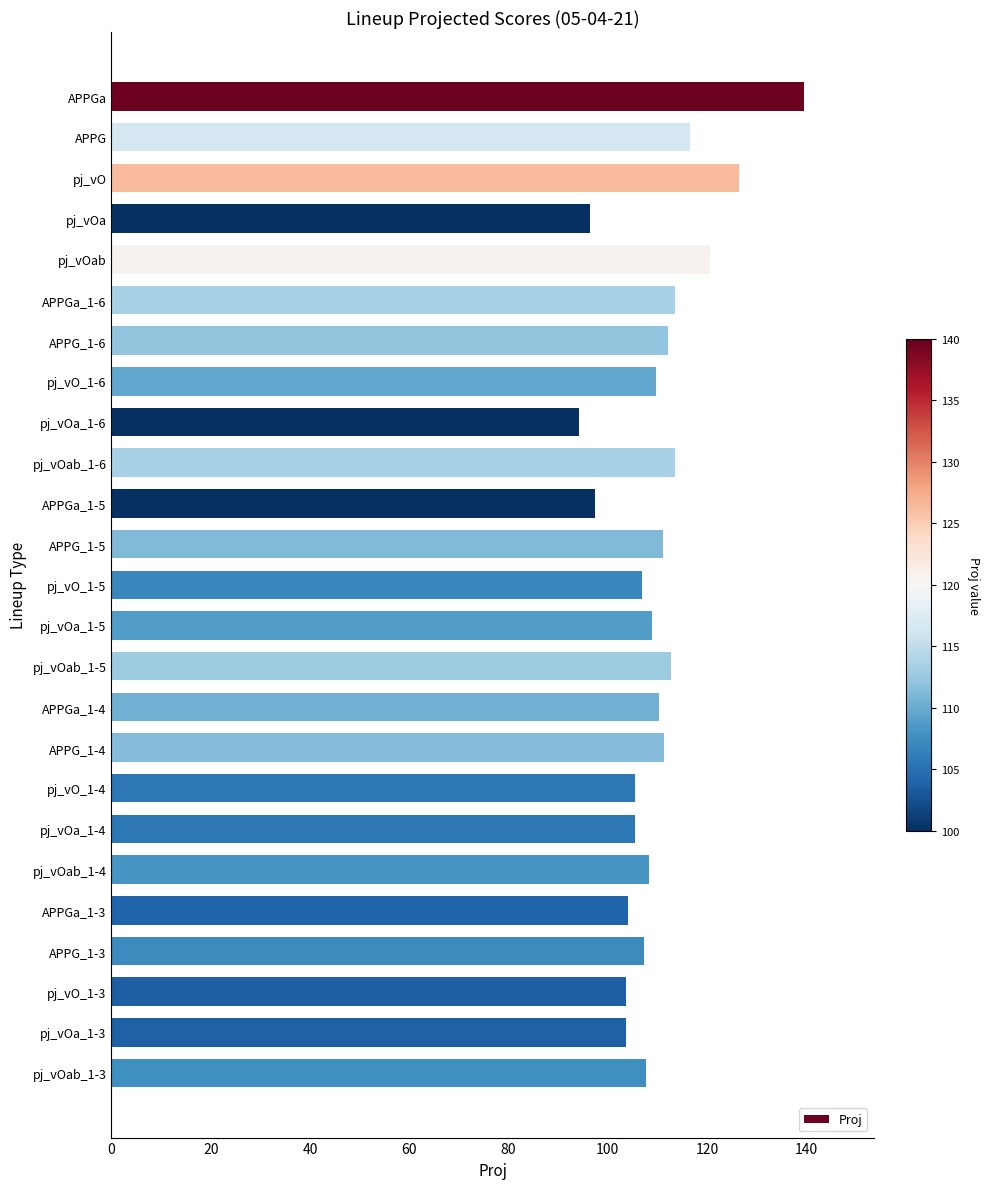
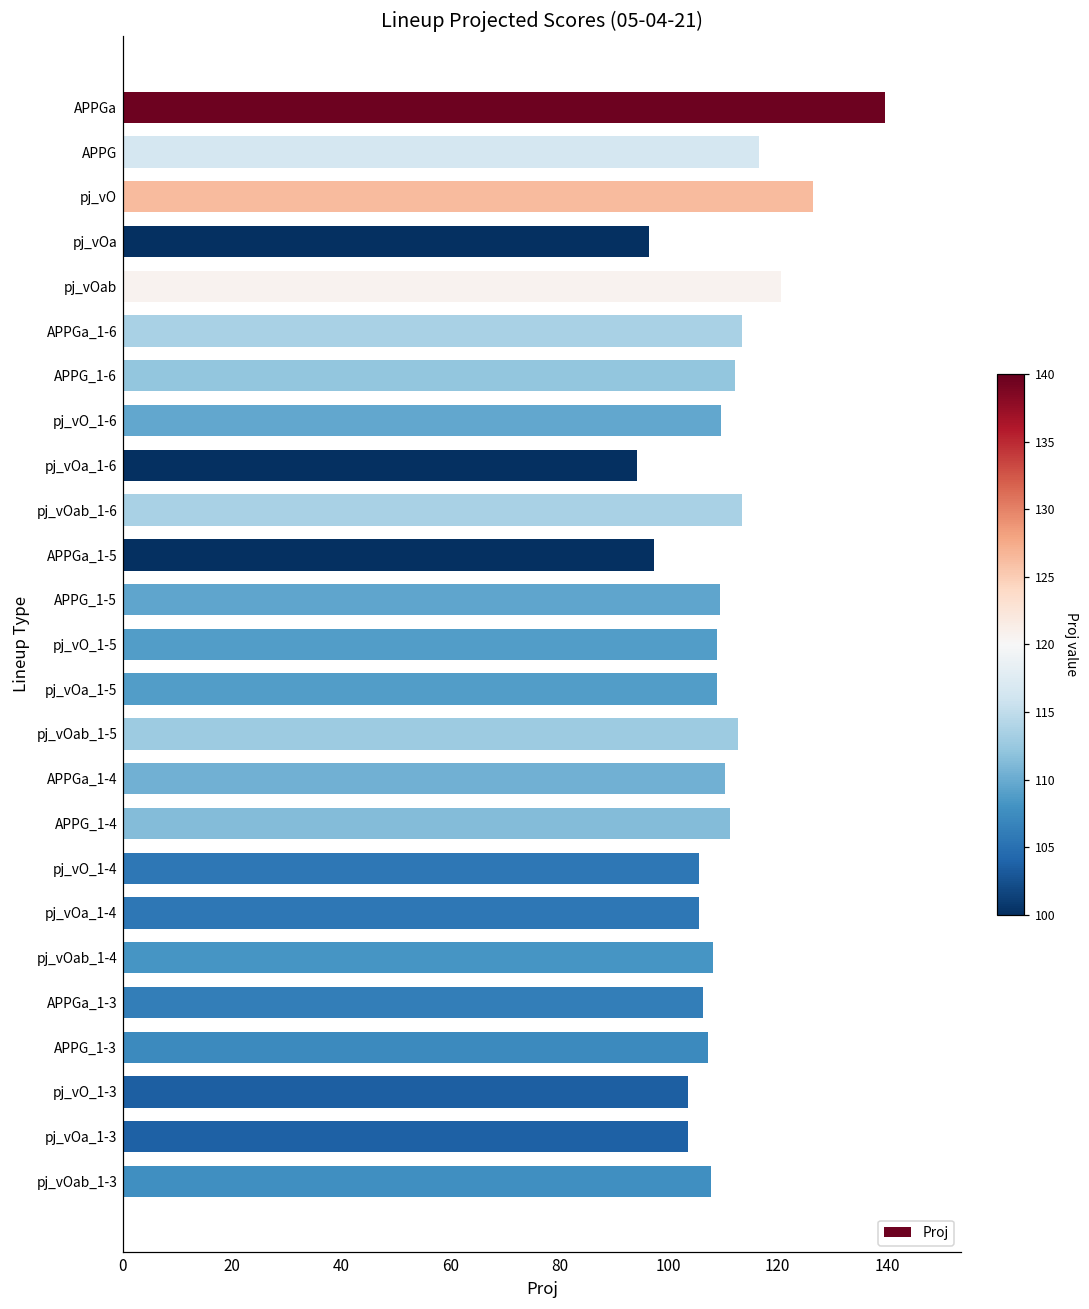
APPG_1-5: 111 -> 109
pj_vO_1-5: 107 -> 109
APPGa_1-3: 104 -> 106
